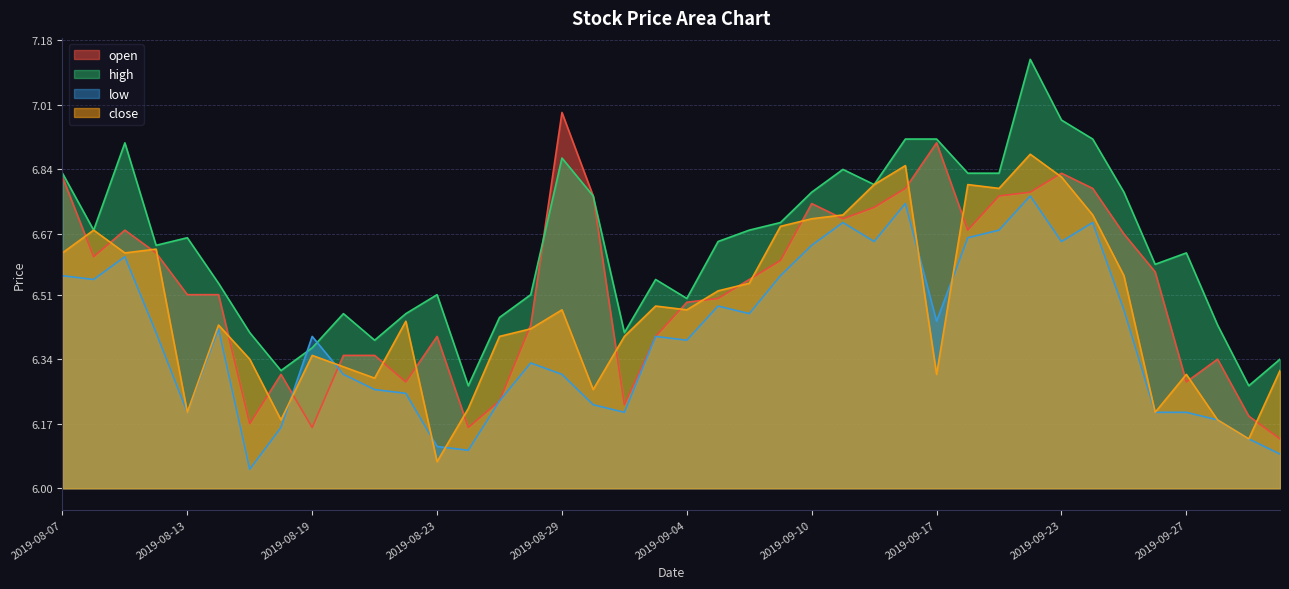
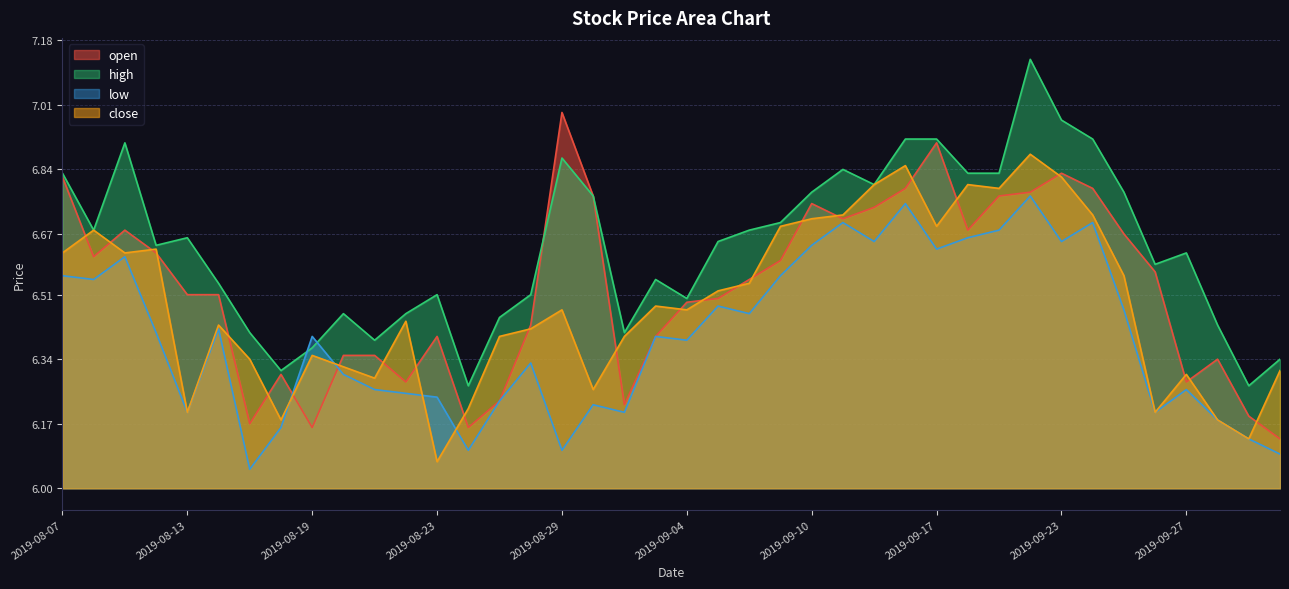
low, 2019-08-23: 6.11 -> 6.24
low, 2019-08-29: 6.3 -> 6.1
low, 2019-09-17: 6.44 -> 6.63
close, 2019-09-17: 6.30 -> 6.69
low, 2019-09-27: 6.20 -> 6.26
